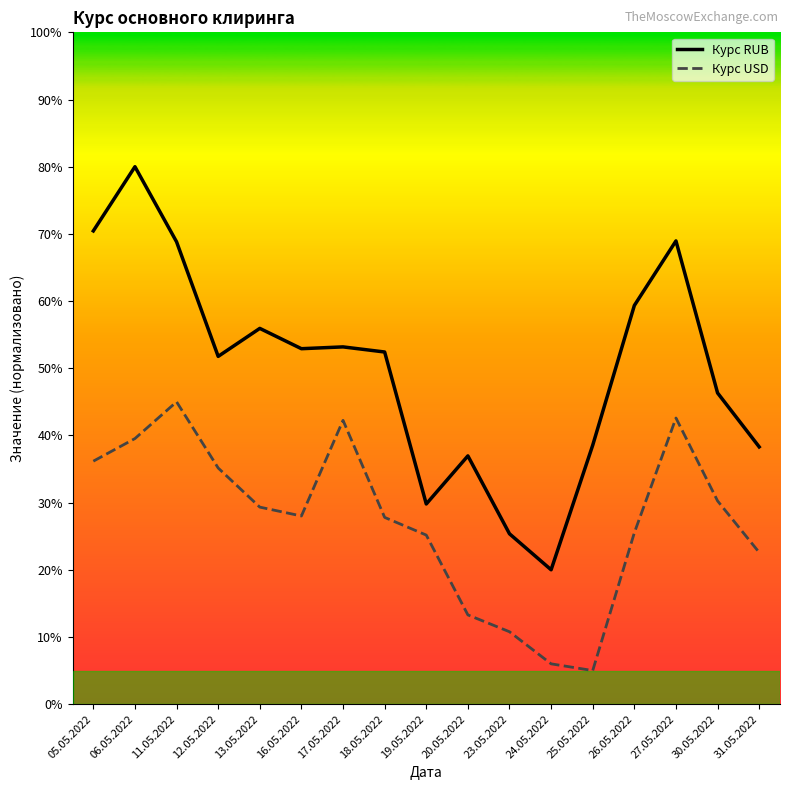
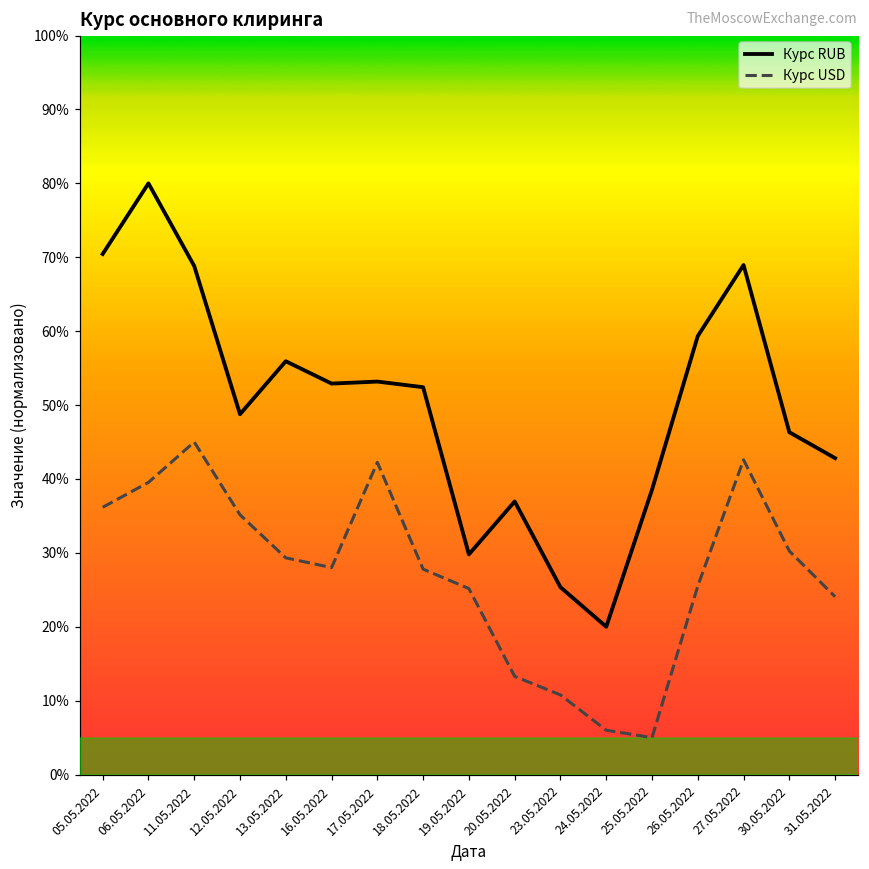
Курс RUB, 12.05.2022: 52% -> 49%
Курс RUB, 31.05.2022: 38% -> 43%
Курс USD, 31.05.2022: 23% -> 24%
